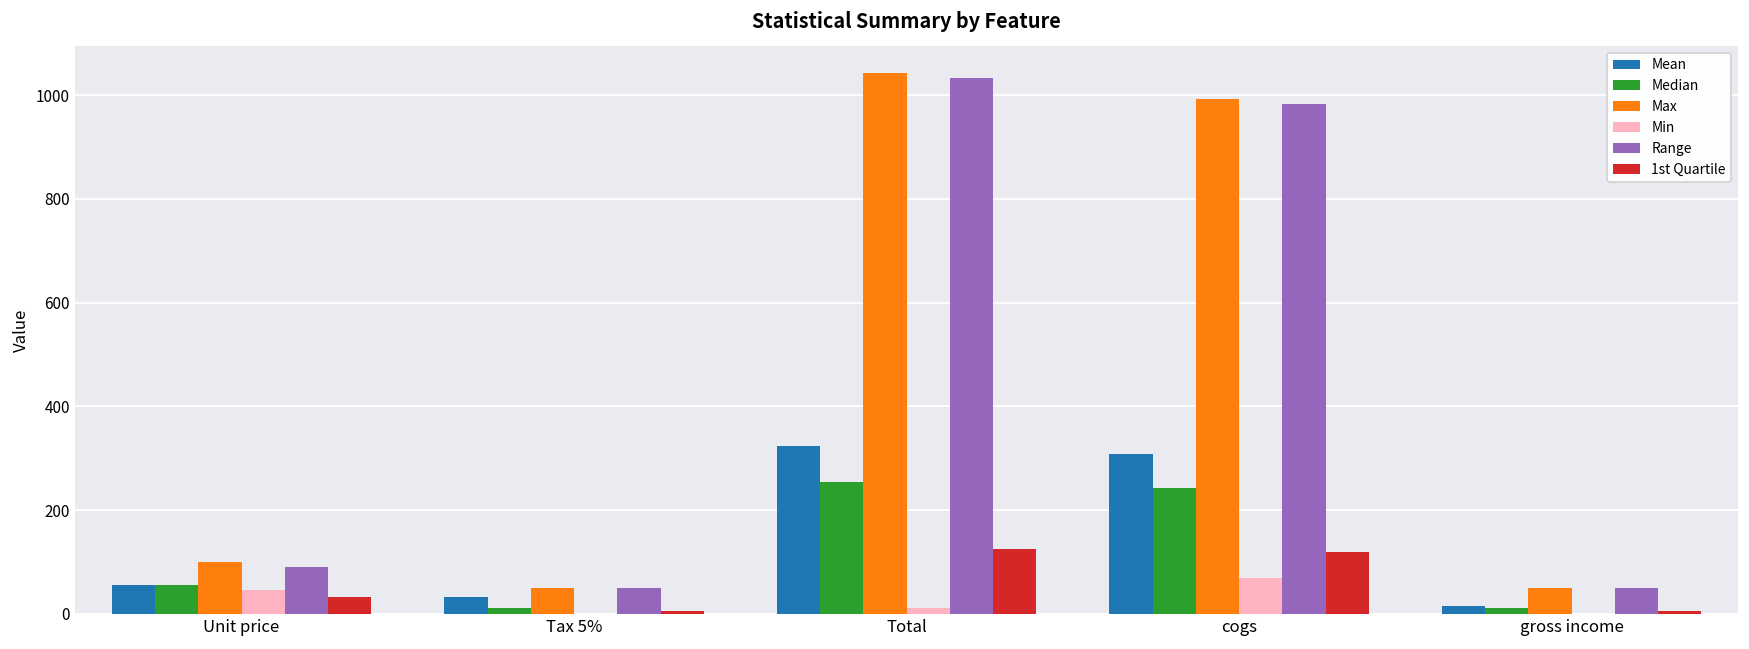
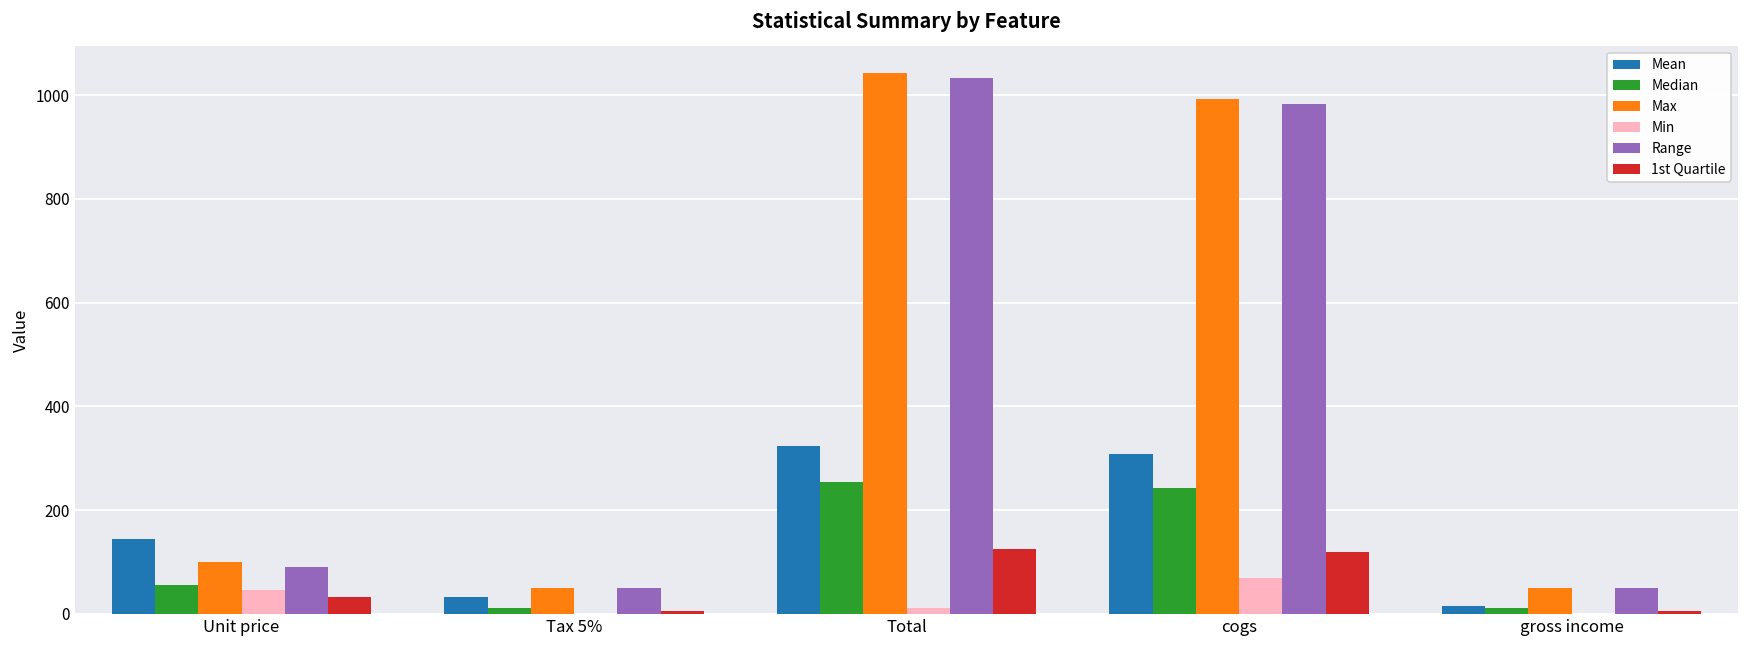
Mean, Unit price: 60 -> 140
